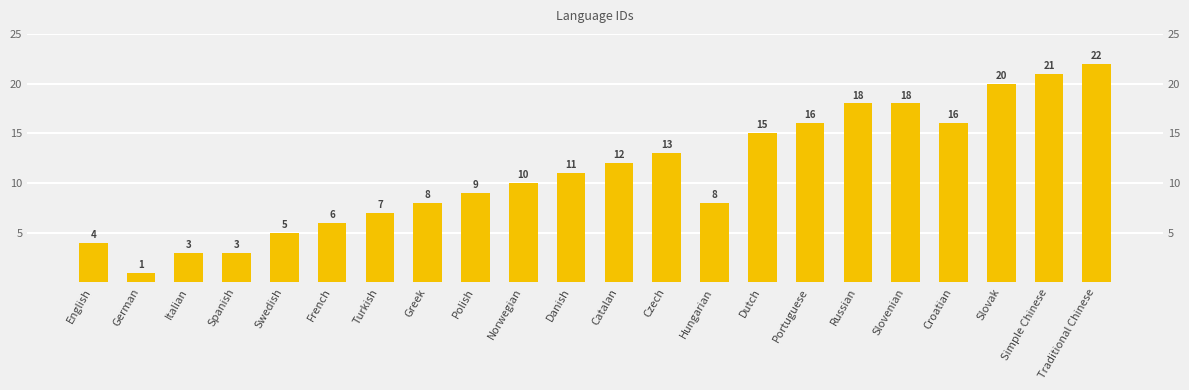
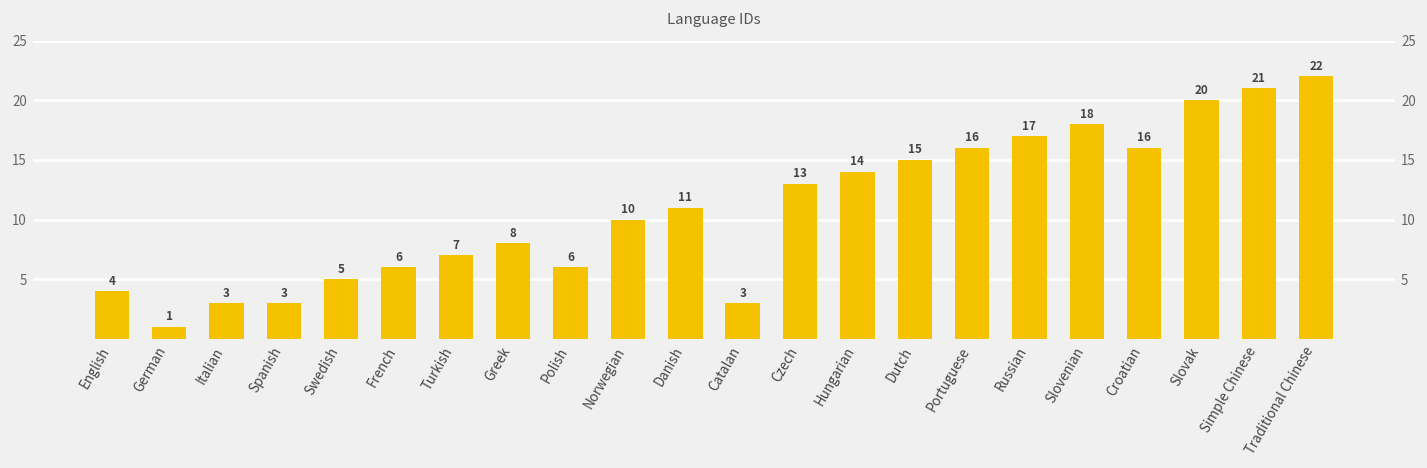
Polish: 9 -> 6
Catalan: 12 -> 3
Hungarian: 8 -> 14
Russian: 18 -> 17
